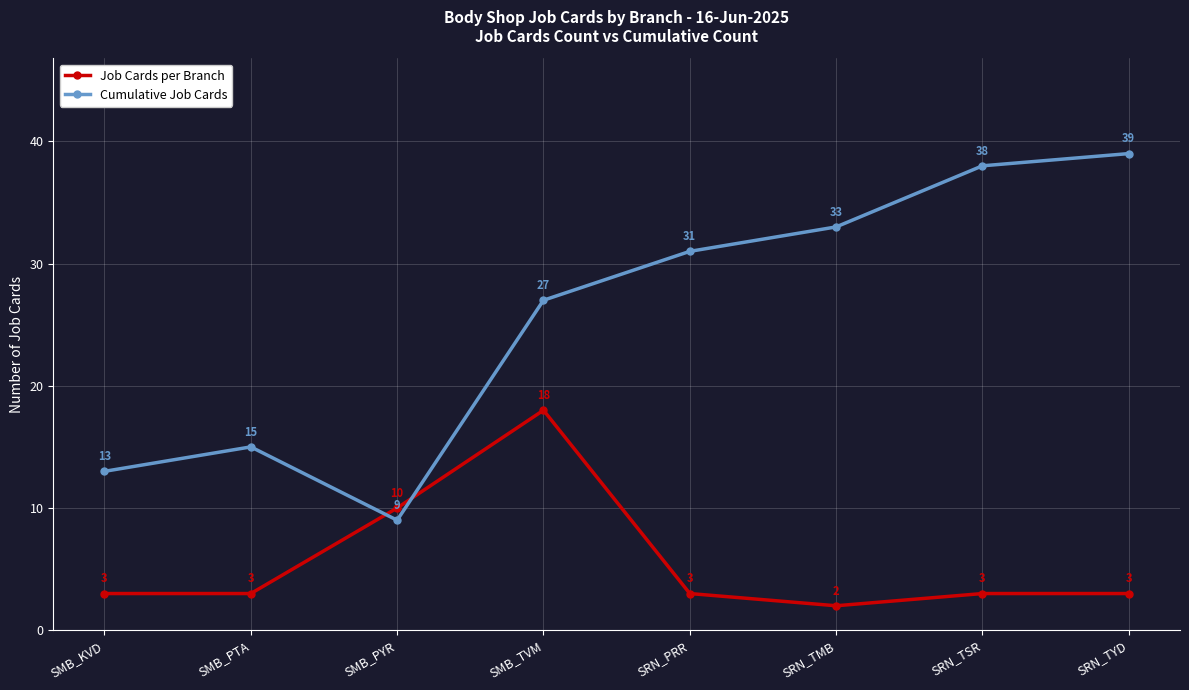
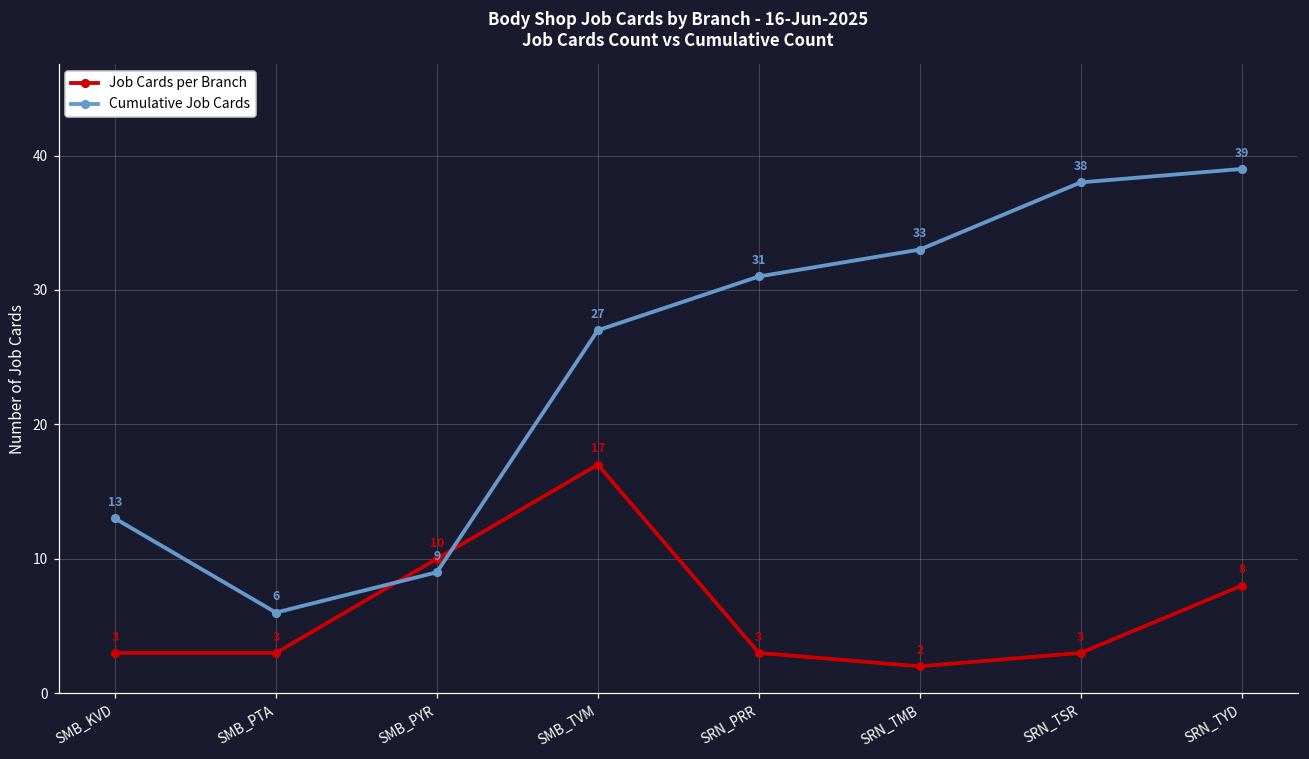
Cumulative Job Cards, SMB_PTA: 15 -> 6
Job Cards per Branch, SMB_TVM: 18 -> 17
Job Cards per Branch, SRN_TYD: 3 -> 8
